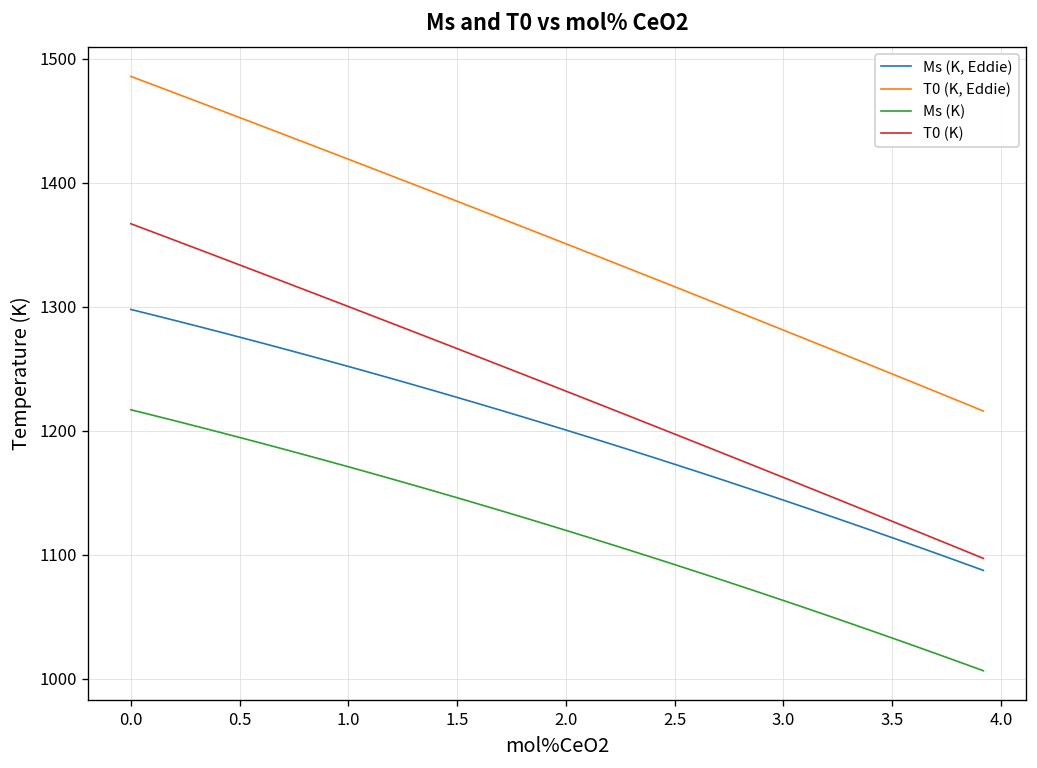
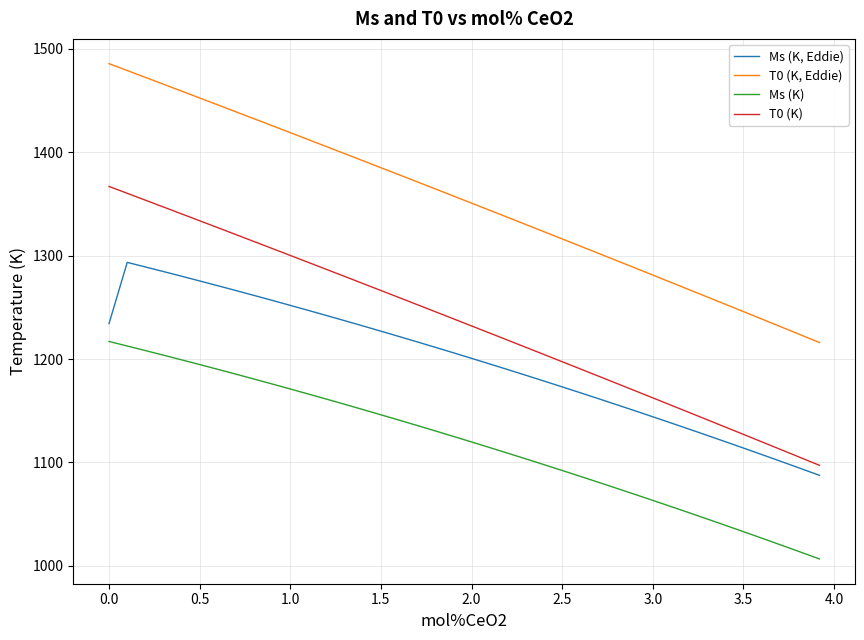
Ms (K, Eddie), 0.0: 1298 -> 1234
